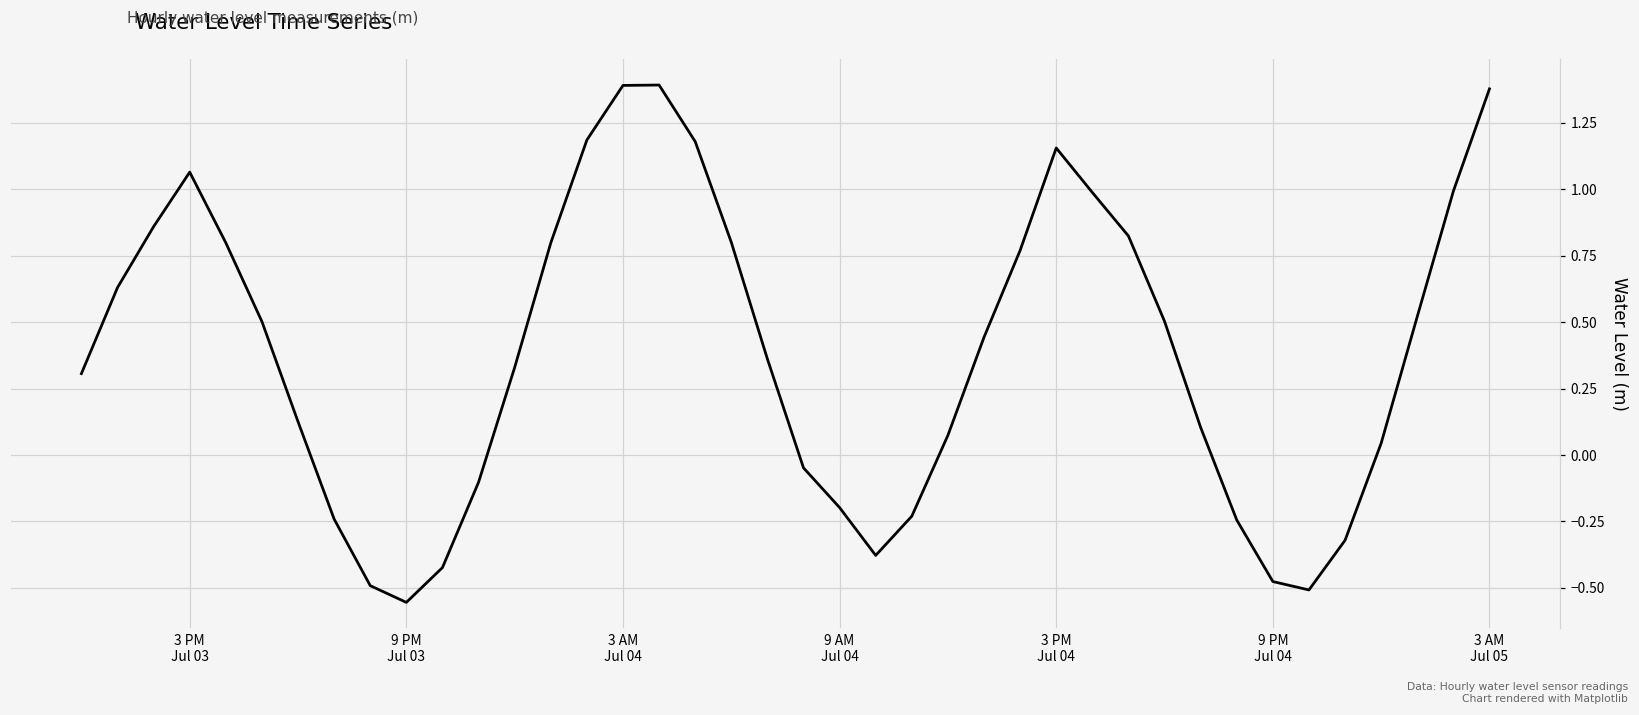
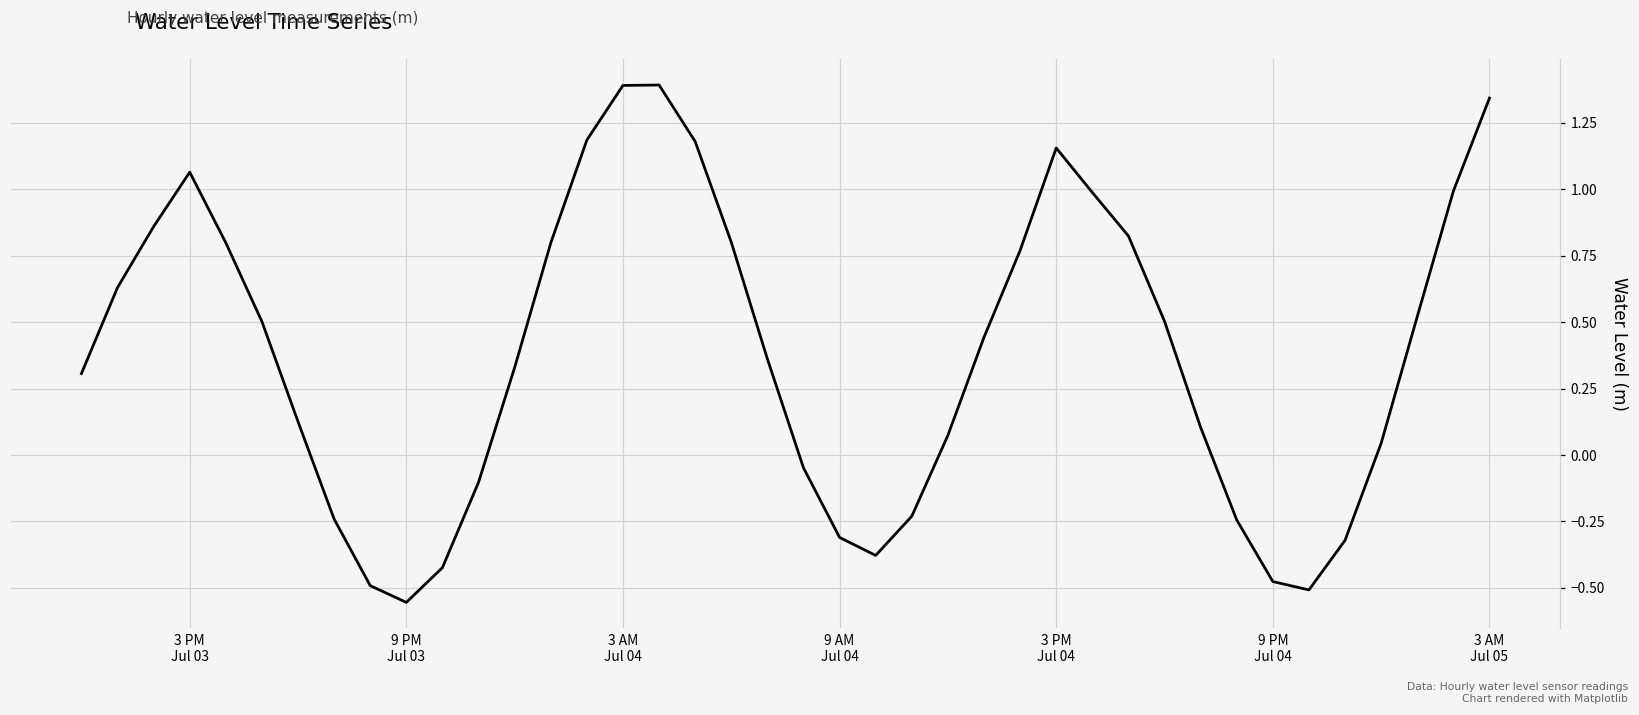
9 AM Jul 04: -0.20 -> -0.31
3 AM Jul 05: 1.38 -> 1.34
